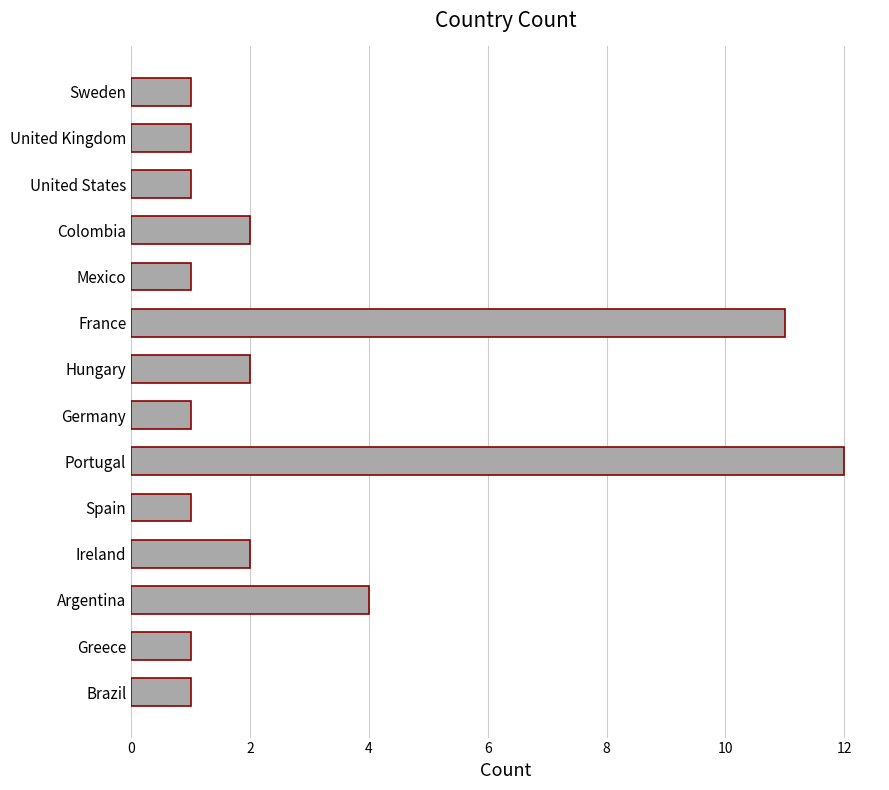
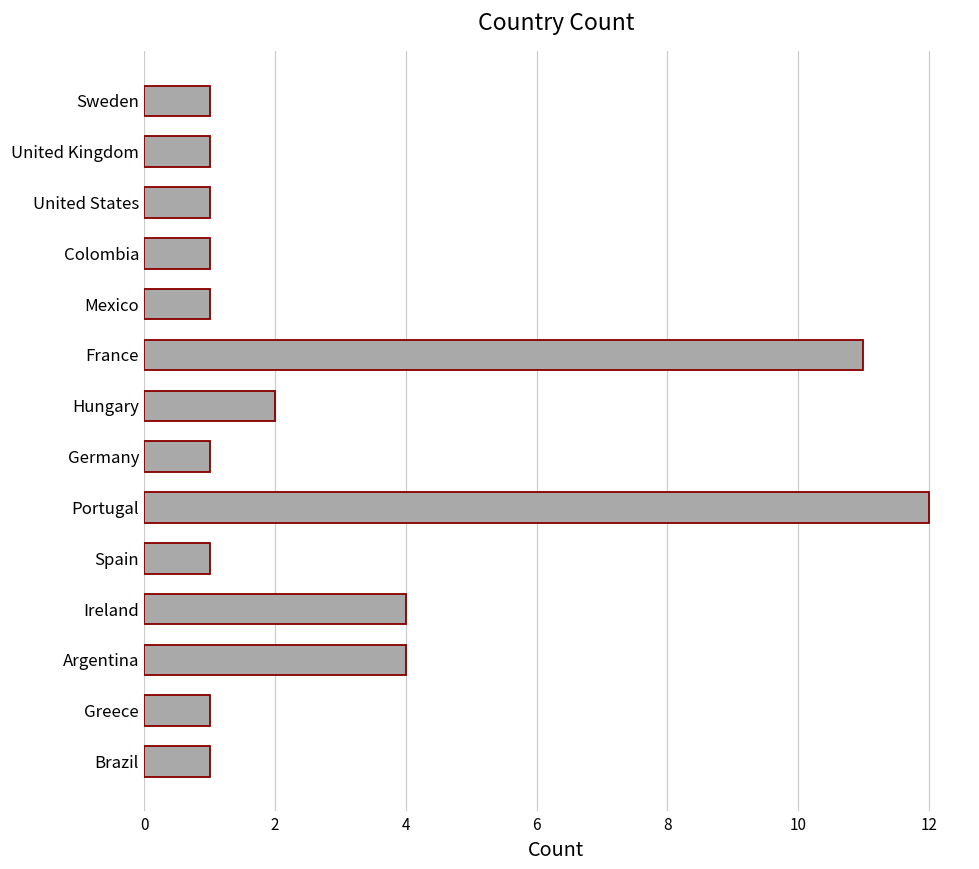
Colombia: 2 -> 1
Ireland: 2 -> 4
